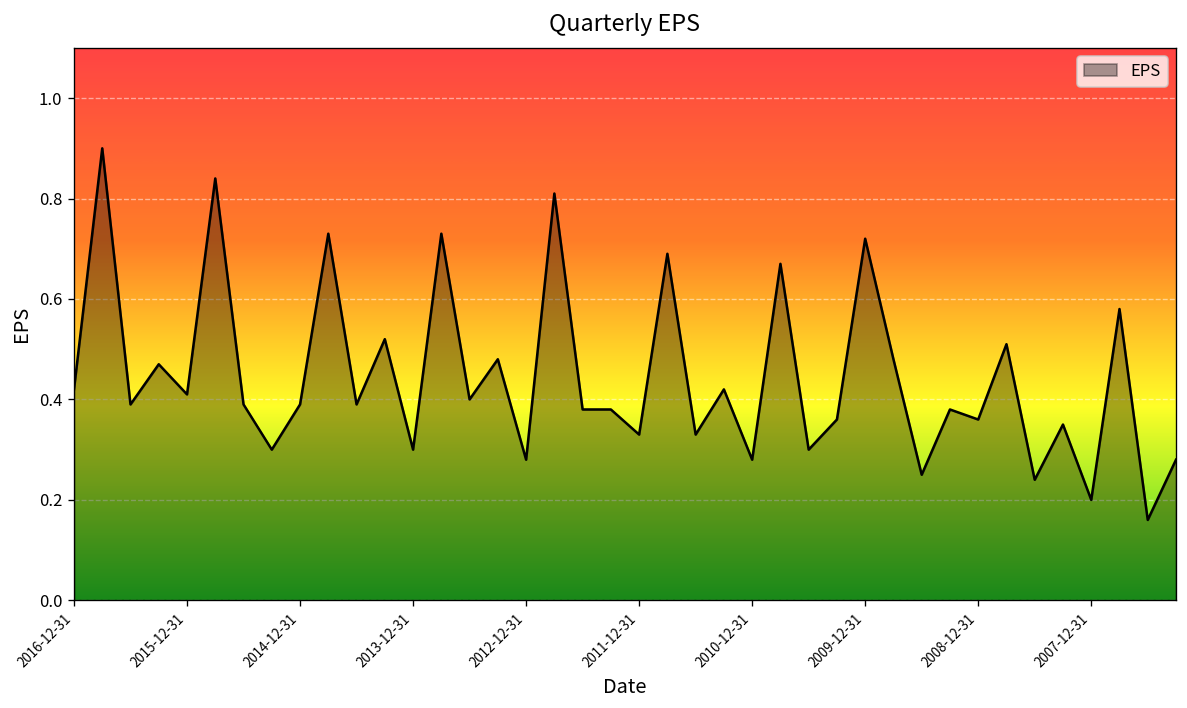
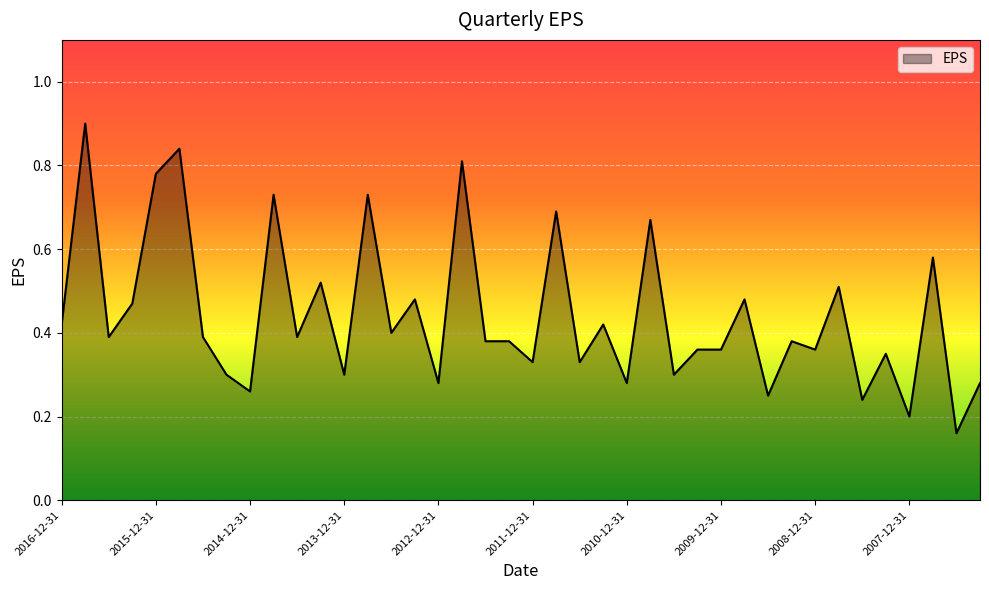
2015-12-31: 0.41 -> 0.78
2014-12-31: 0.39 -> 0.26
2009-12-31: 0.72 -> 0.36
